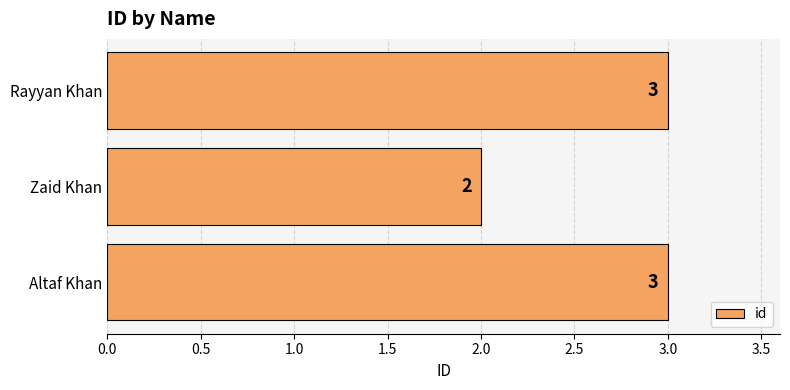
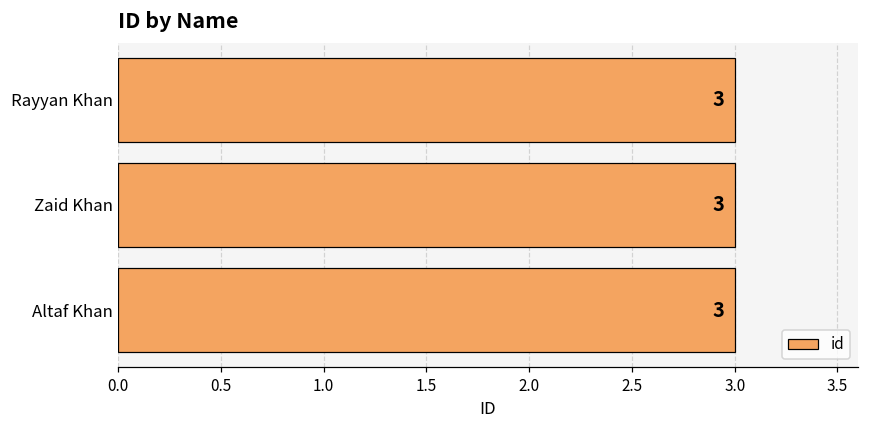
Zaid Khan: 2 -> 3
